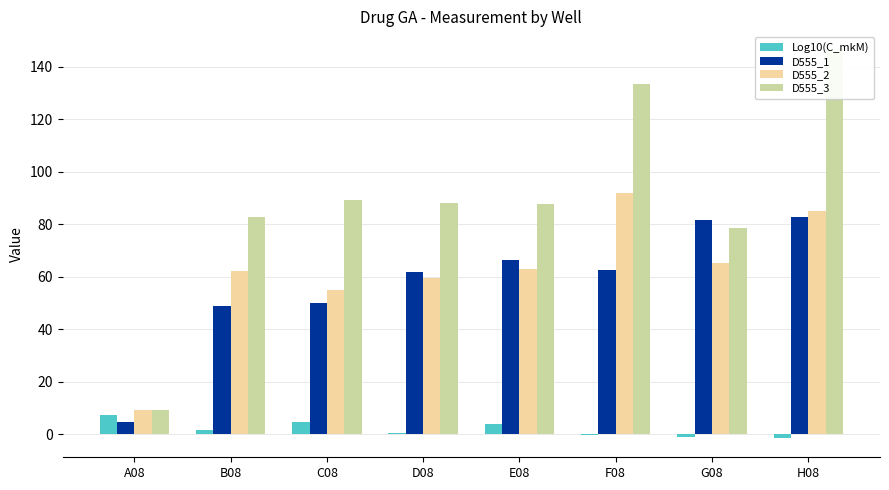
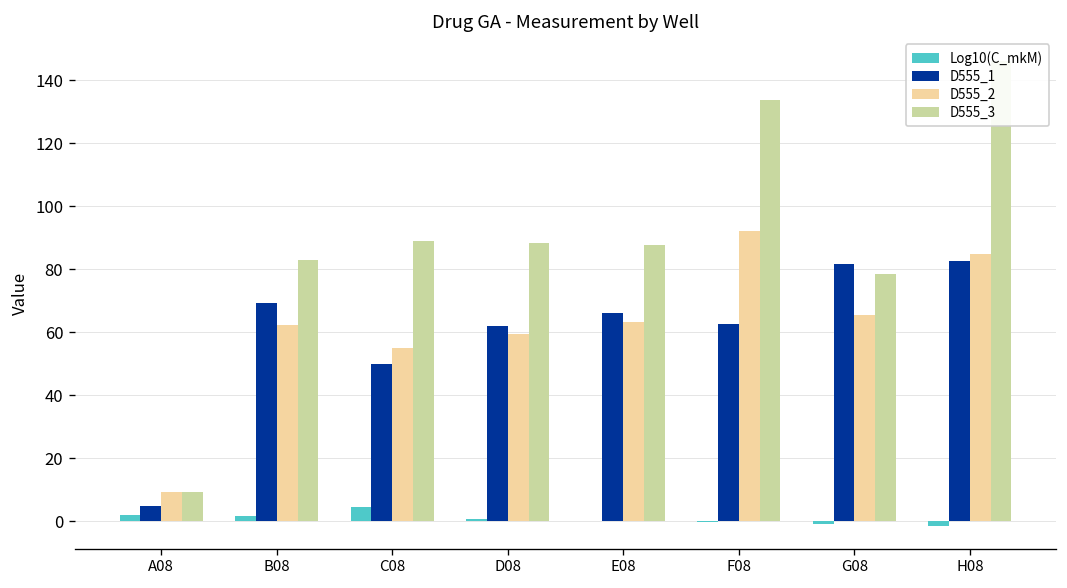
Log10(C_mkM), A08: 7 -> 2
D555_1, B08: 49 -> 69
Log10(C_mkM), E08: 4 -> 0
